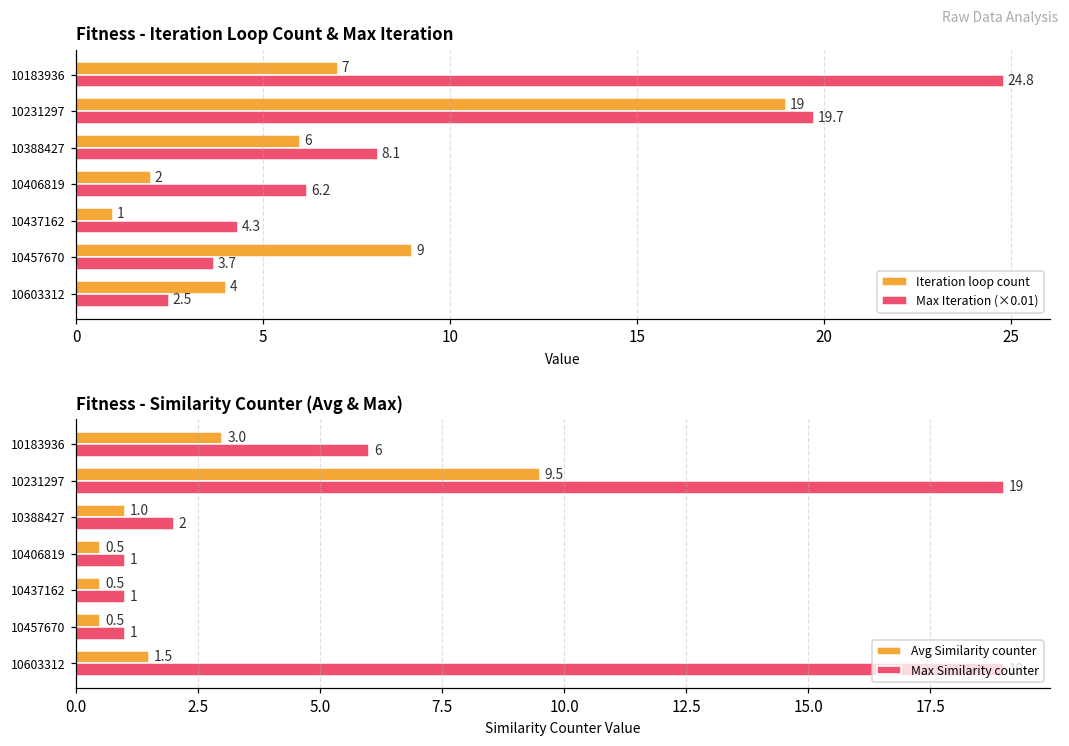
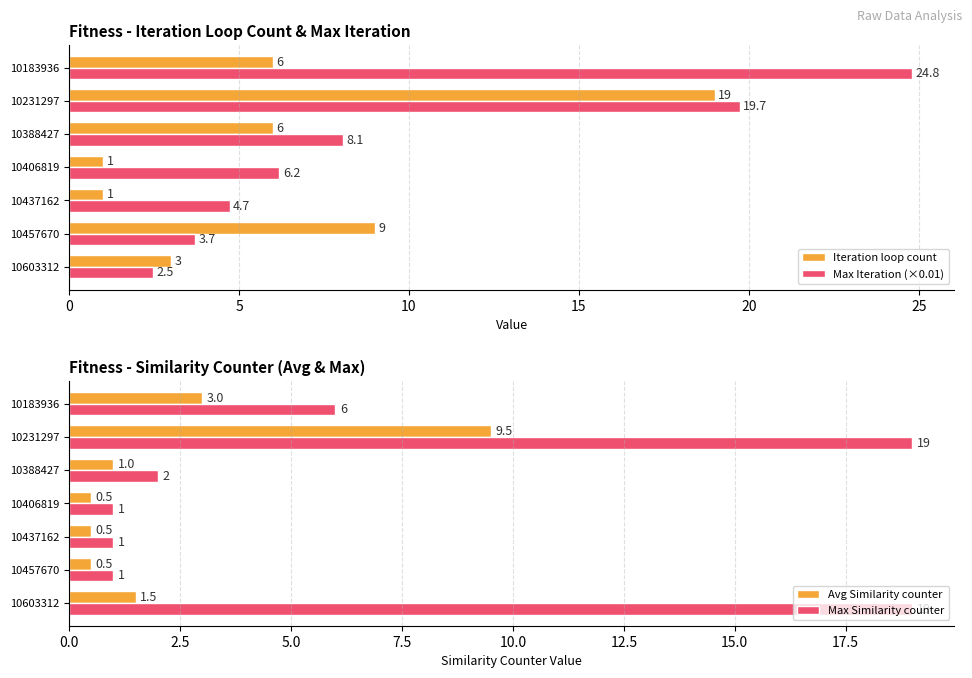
Fitness - Iteration Loop Count & Max Iteration, Iteration loop count, 10183936: 7 -> 6
Fitness - Iteration Loop Count & Max Iteration, Iteration loop count, 10406819: 2 -> 1
Fitness - Iteration Loop Count & Max Iteration, Max Iteration (×0.01), 10437162: 4.3 -> 4.7
Fitness - Iteration Loop Count & Max Iteration, Iteration loop count, 10603312: 4 -> 3
